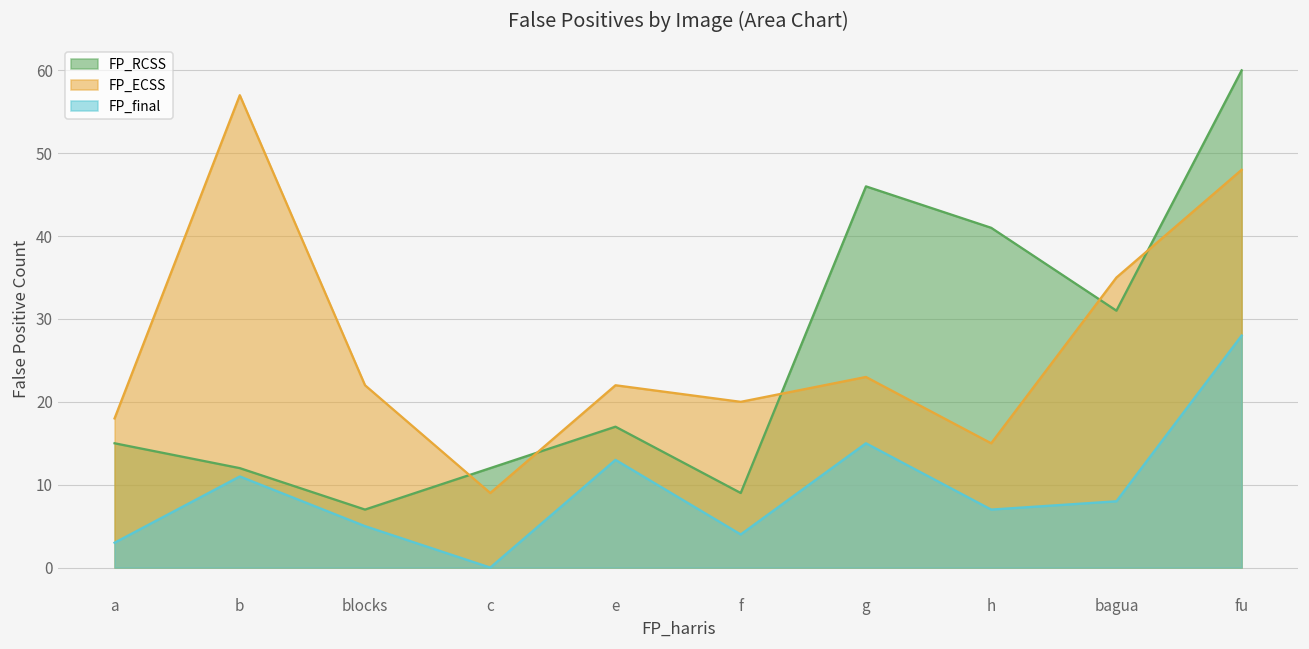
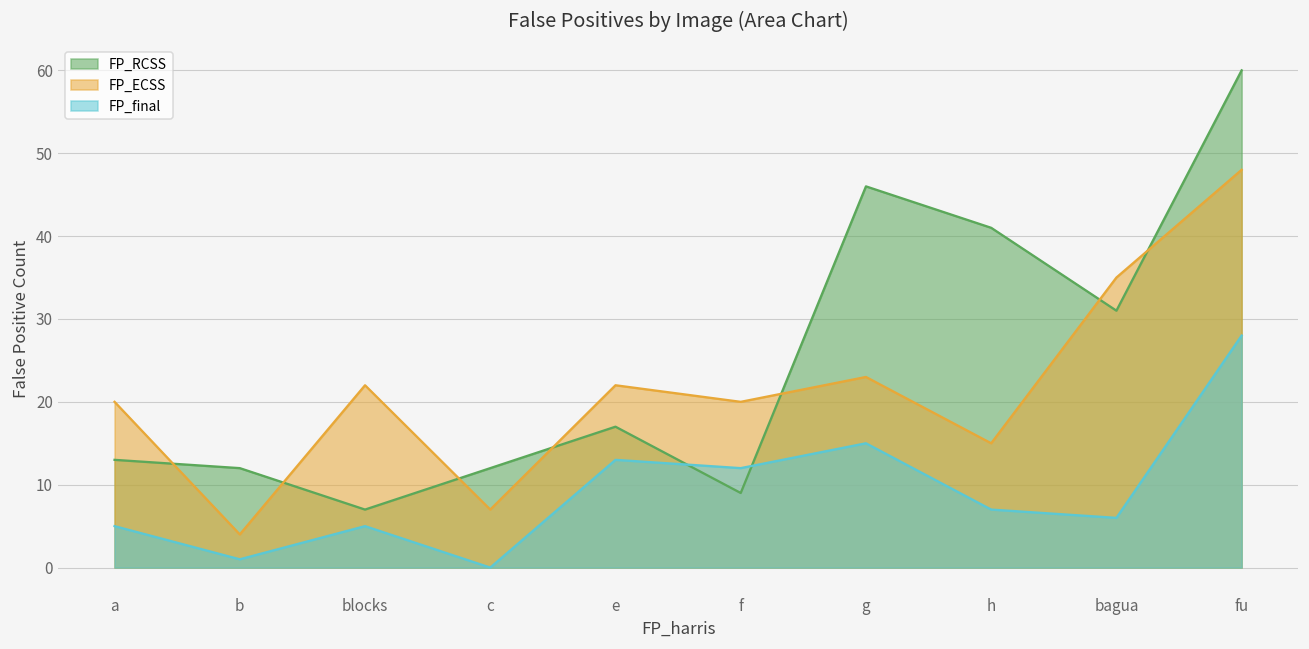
FP_RCSS, a: 15 -> 13
FP_ECSS, a: 18 -> 20
FP_final, a: 3 -> 5
FP_ECSS, b: 57 -> 4
FP_final, b: 11 -> 1
FP_ECSS, c: 9 -> 7
FP_final, f: 4 -> 12
FP_final, bagua: 8 -> 6
